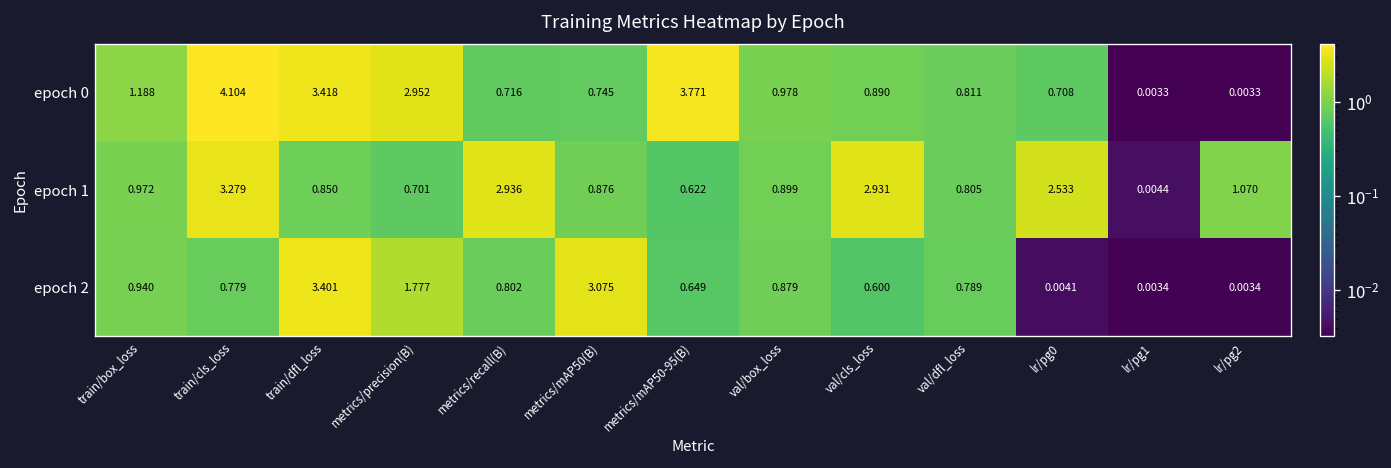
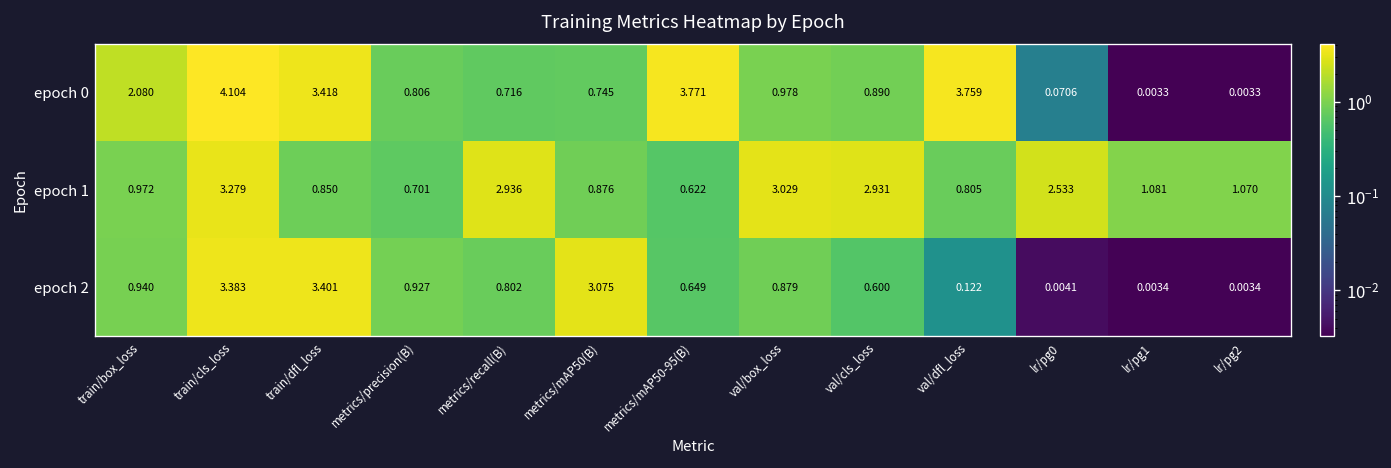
epoch 0, train/box_loss: 1.188 -> 2.080
epoch 0, metrics/precision(B): 2.952 -> 0.806
epoch 0, val/dfl_loss: 0.811 -> 3.759
epoch 0, lr/pg0: 0.708 -> 0.0706
epoch 1, val/box_loss: 0.899 -> 3.029
epoch 1, lr/pg1: 0.0044 -> 1.081
epoch 2, train/cls_loss: 0.779 -> 3.383
epoch 2, metrics/precision(B): 1.777 -> 0.927
epoch 2, val/dfl_loss: 0.789 -> 0.122
